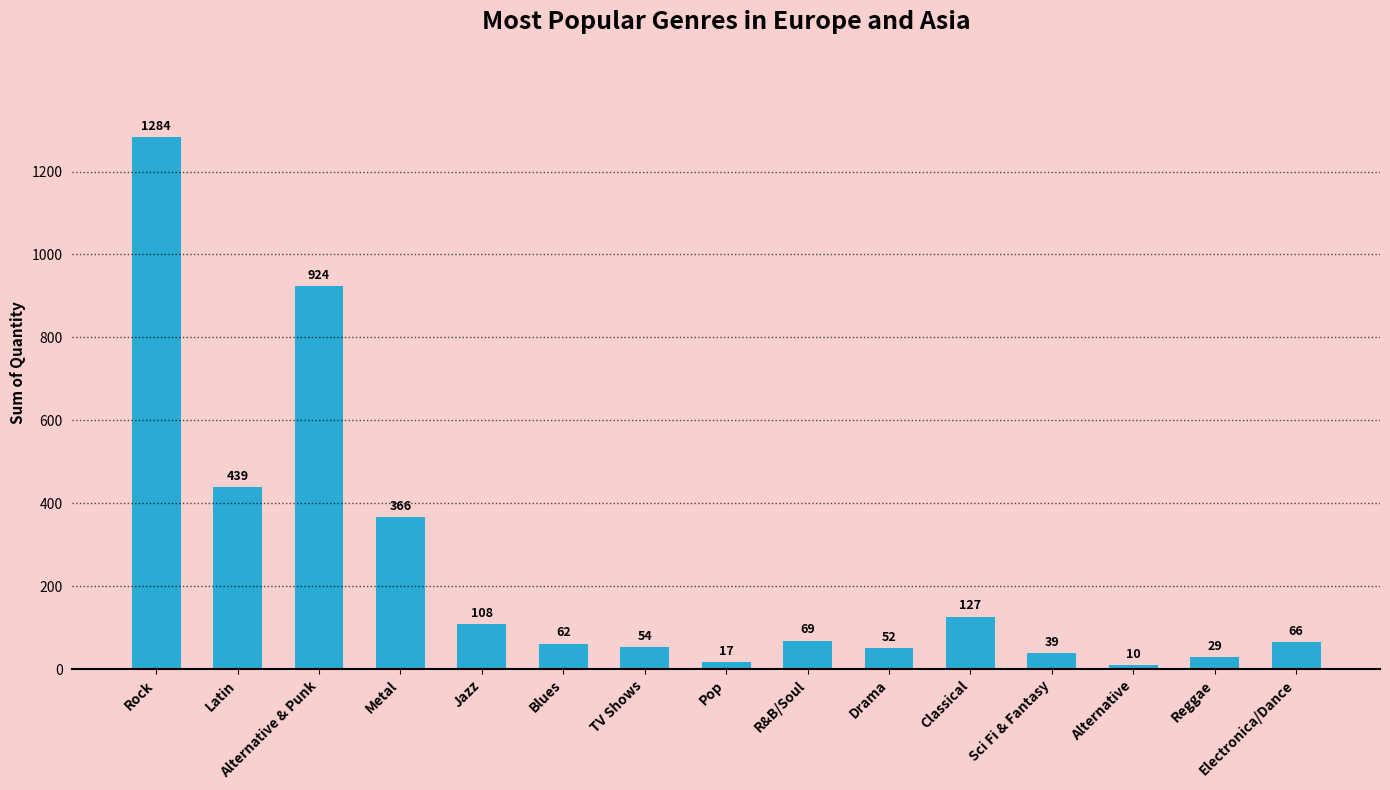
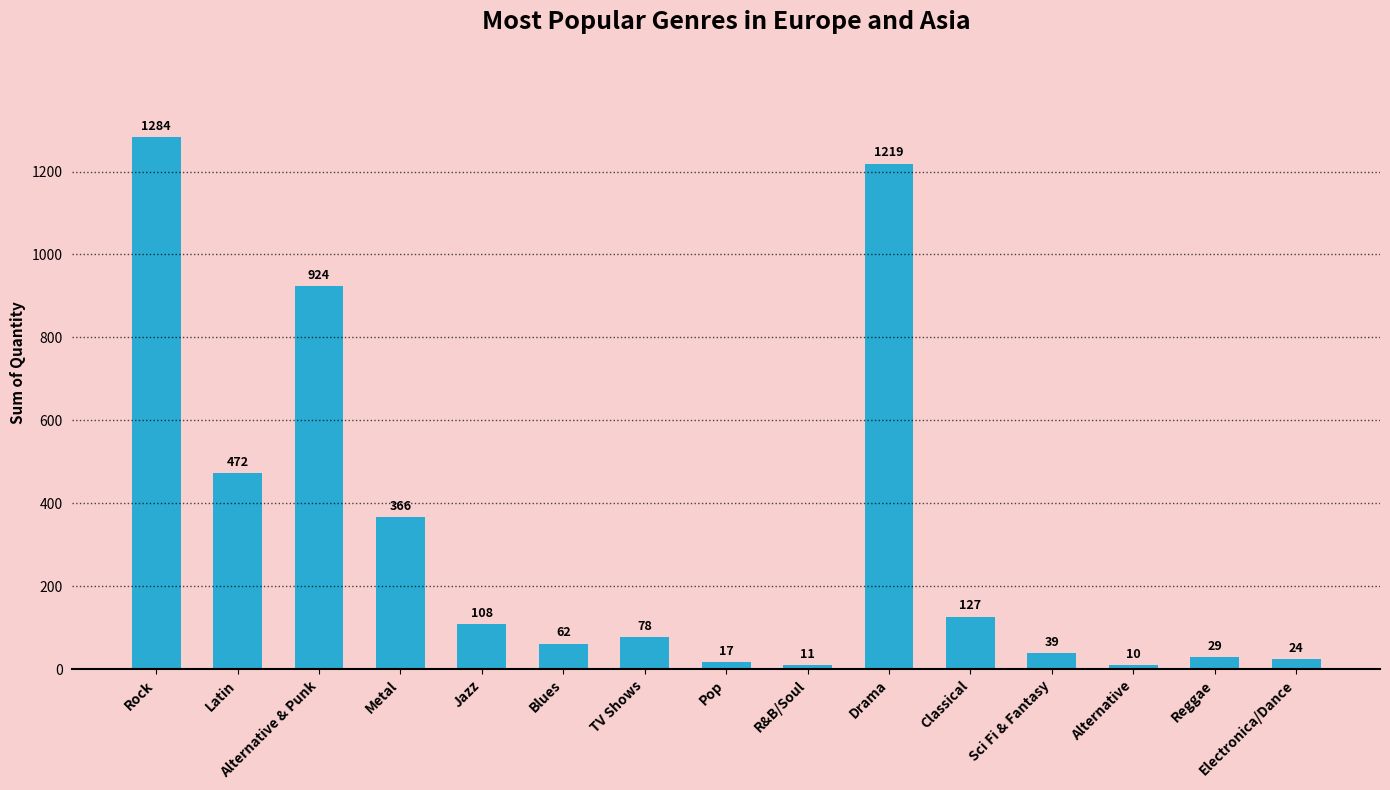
Latin: 439 -> 472
TV Shows: 54 -> 78
R&B/Soul: 69 -> 11
Drama: 52 -> 1219
Electronica/Dance: 66 -> 24
